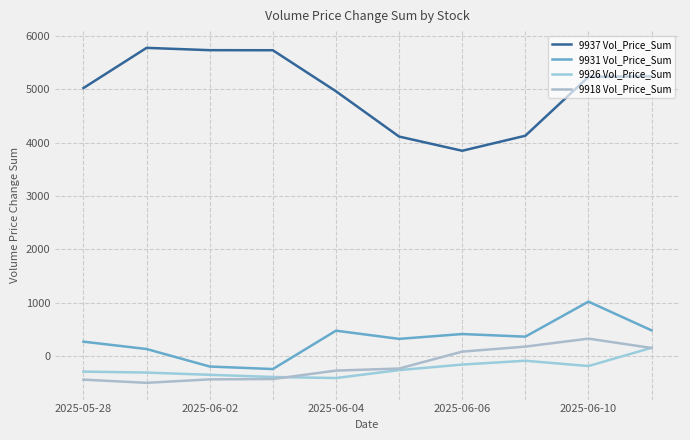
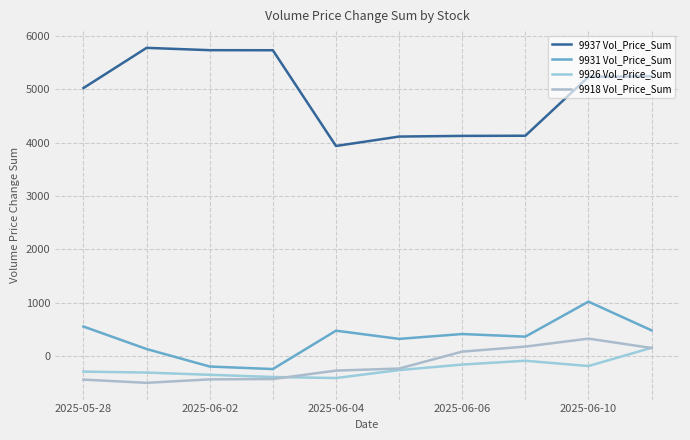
9931 Vol_Price_Sum, 2025-05-28: 300 -> 600
9937 Vol_Price_Sum, 2025-06-04: 5000 -> 3900
9937 Vol_Price_Sum, 2025-06-06: 3800 -> 4100
